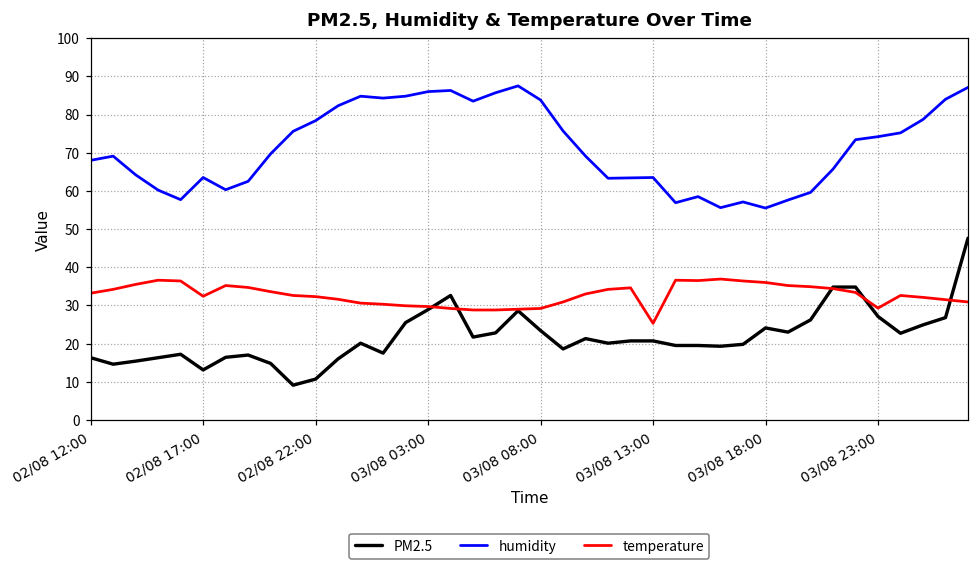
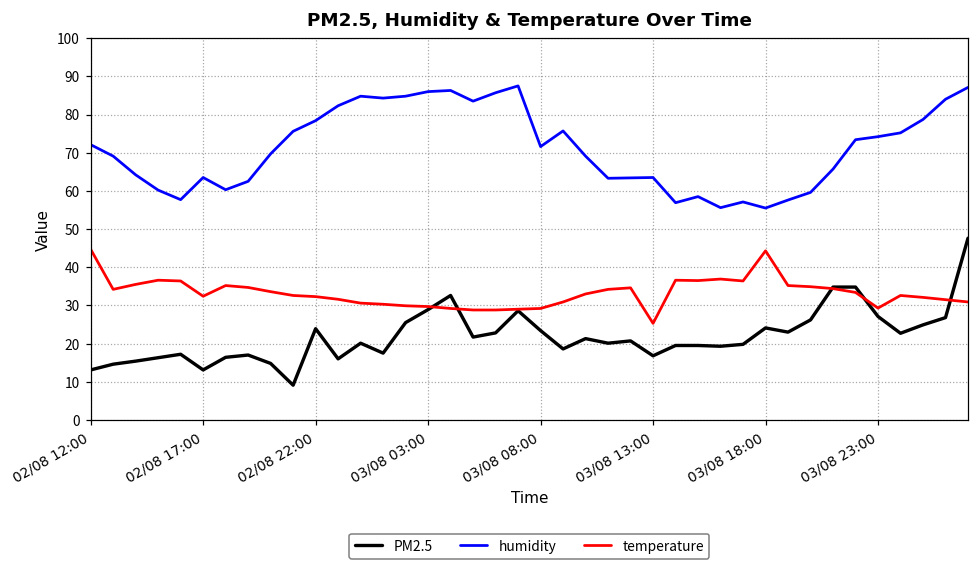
PM2.5, 02/08 12:00: 16 -> 13
humidity, 02/08 12:00: 68 -> 72
temperature, 02/08 12:00: 33 -> 45
PM2.5, 02/08 22:00: 11 -> 24
humidity, 03/08 08:00: 84 -> 72
PM2.5, 03/08 13:00: 21 -> 17
temperature, 03/08 18:00: 36 -> 44
